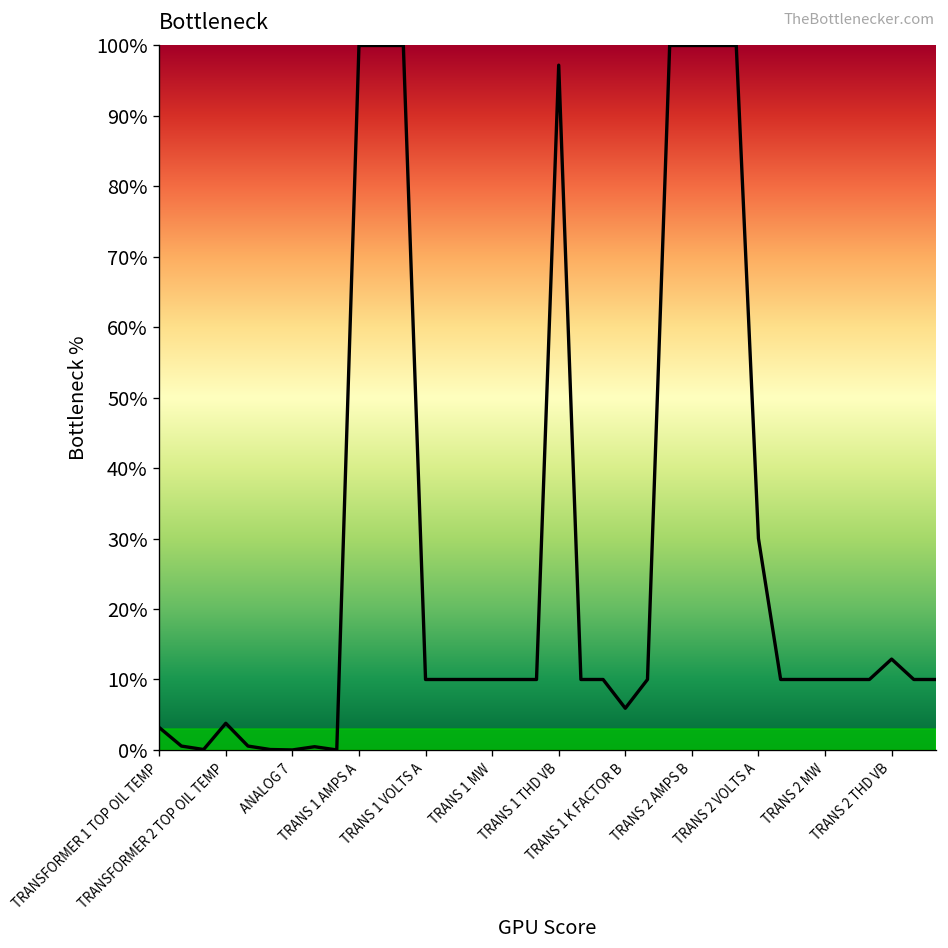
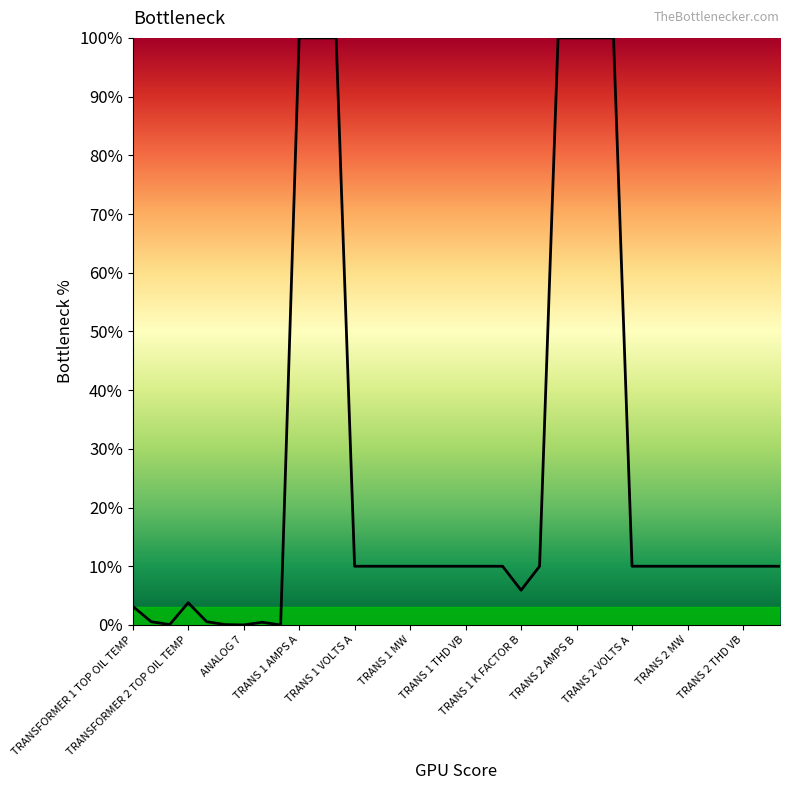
TRANS 1 THD VB: 97% -> 10%
TRANS 2 VOLTS A: 30% -> 10%
TRANS 2 THD VB: 13% -> 10%
